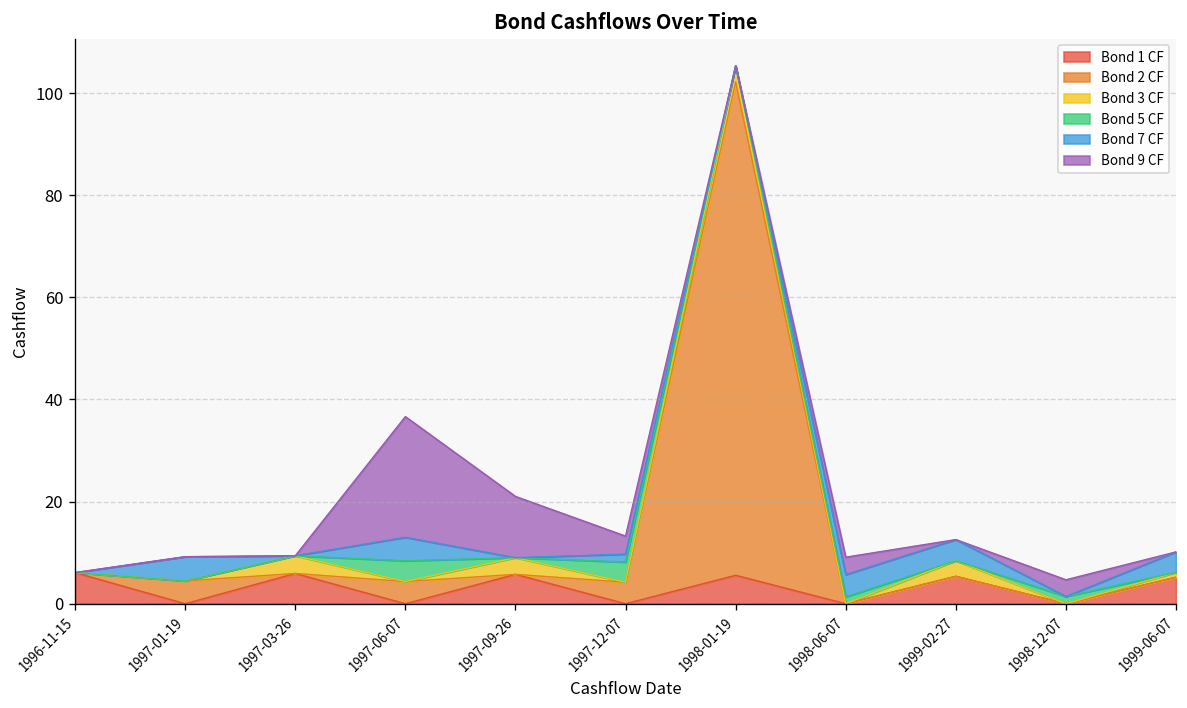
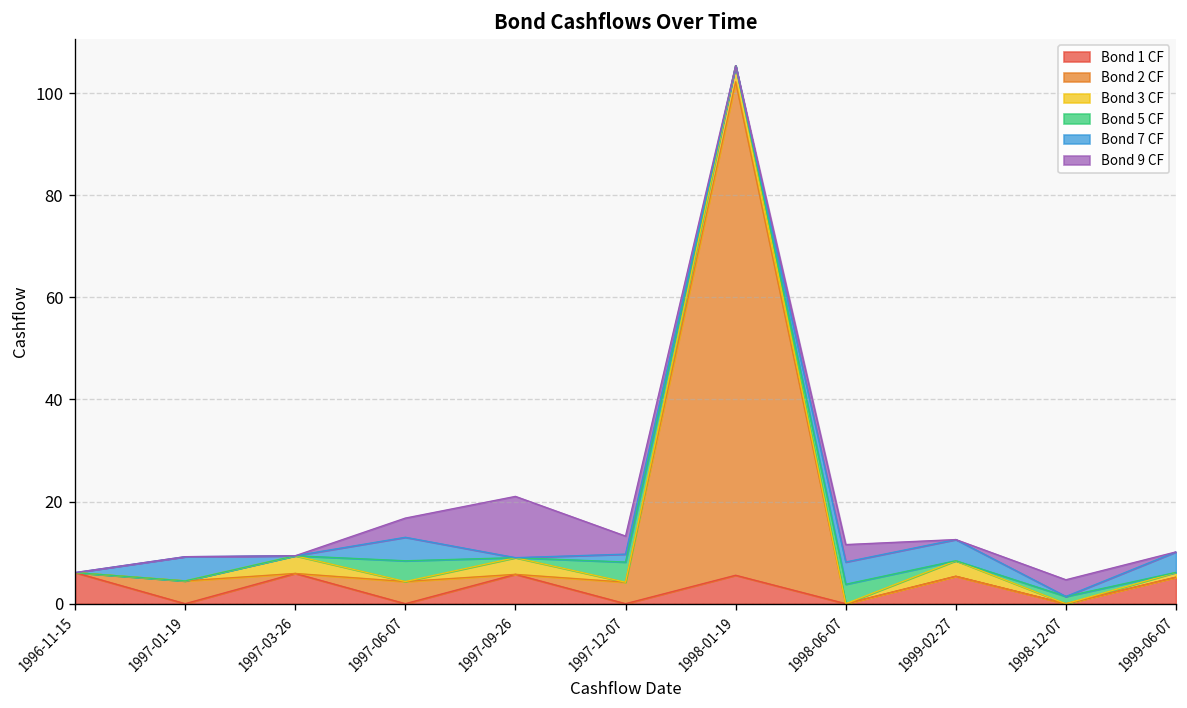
Bond 9 CF, 1997-06-07: 24 -> 4
Bond 5 CF, 1998-06-07: 1 -> 4
